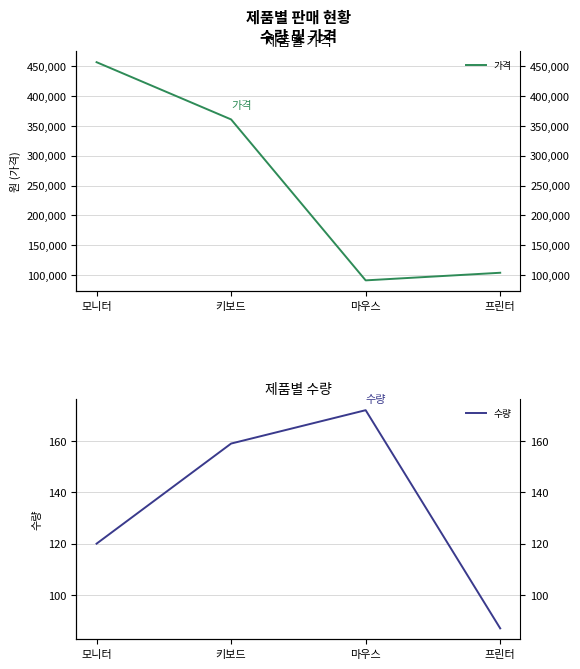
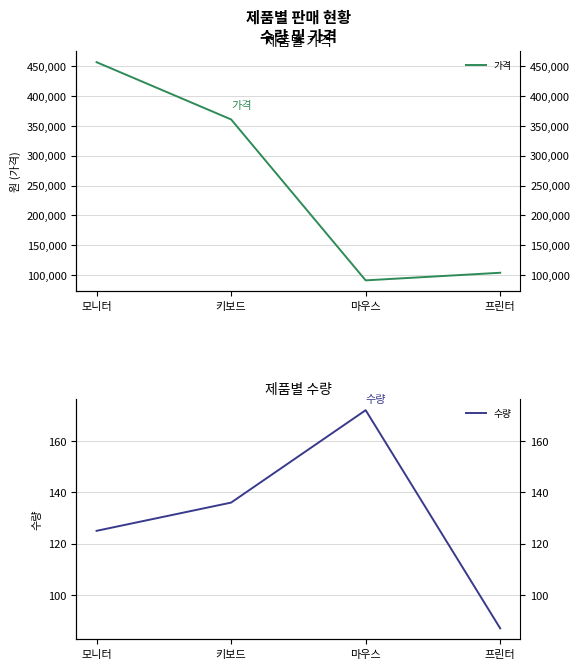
제품별 수량, 모니터: 120 -> 125
제품별 수량, 키보드: 159 -> 136
